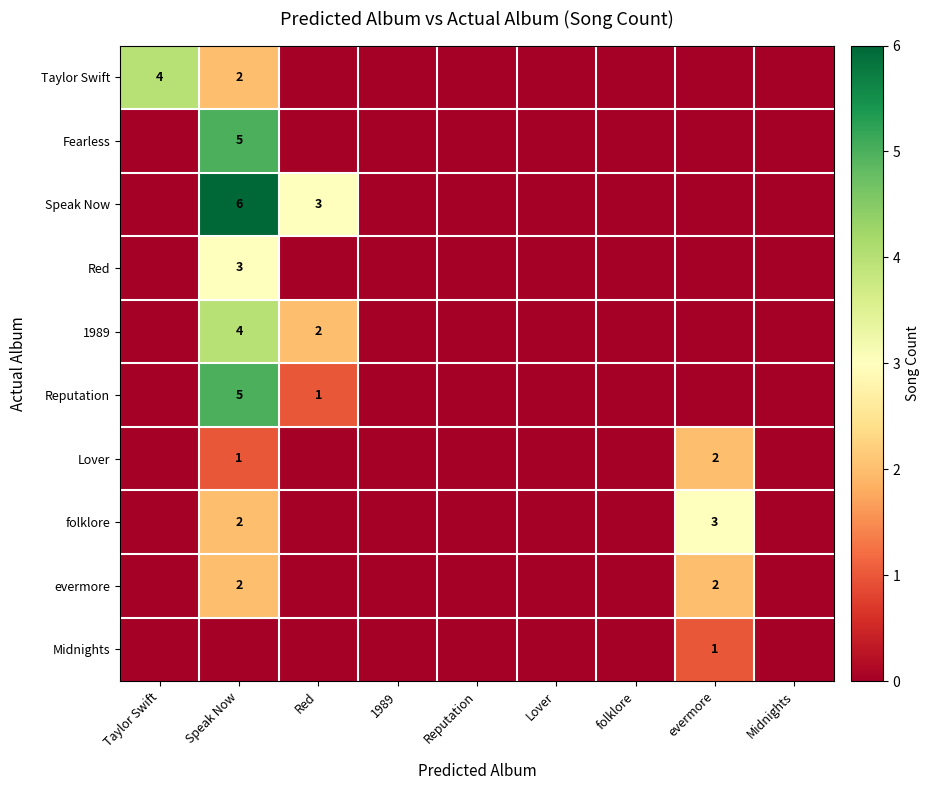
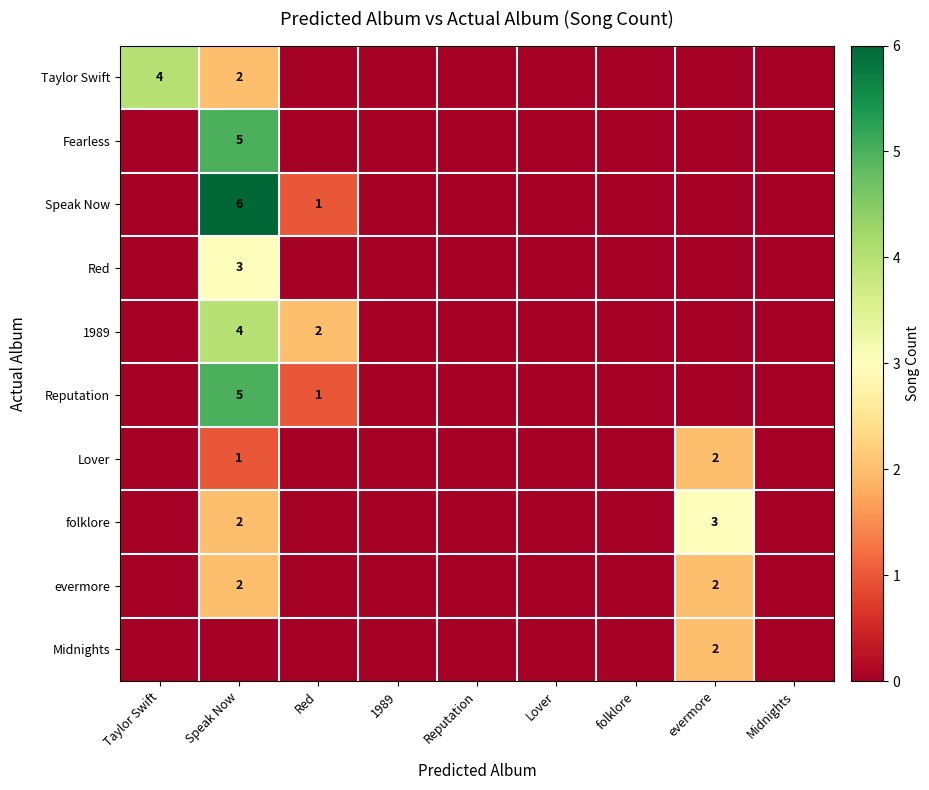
Speak Now, Red: 3 -> 1
Midnights, evermore: 1 -> 2
